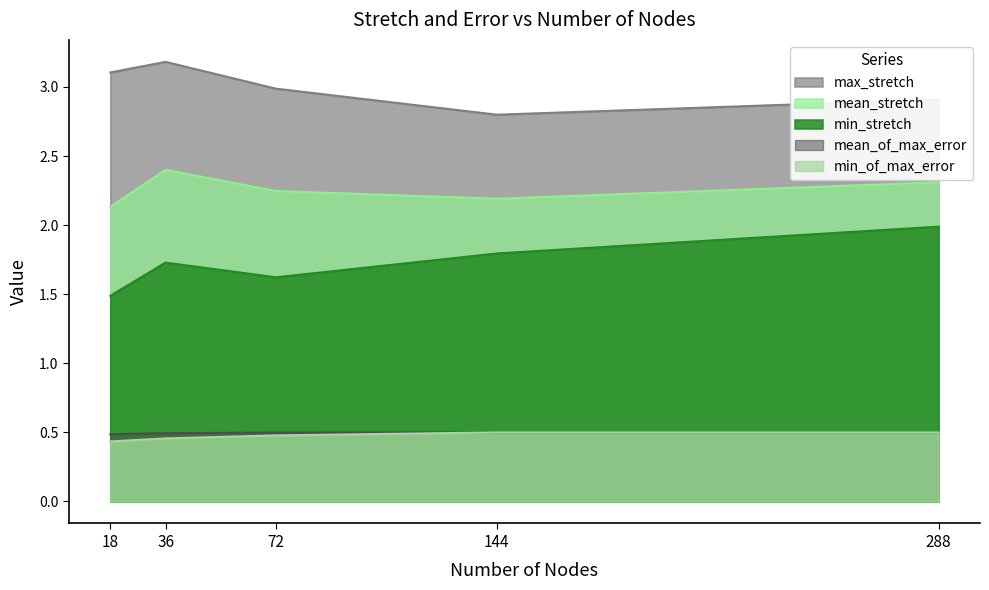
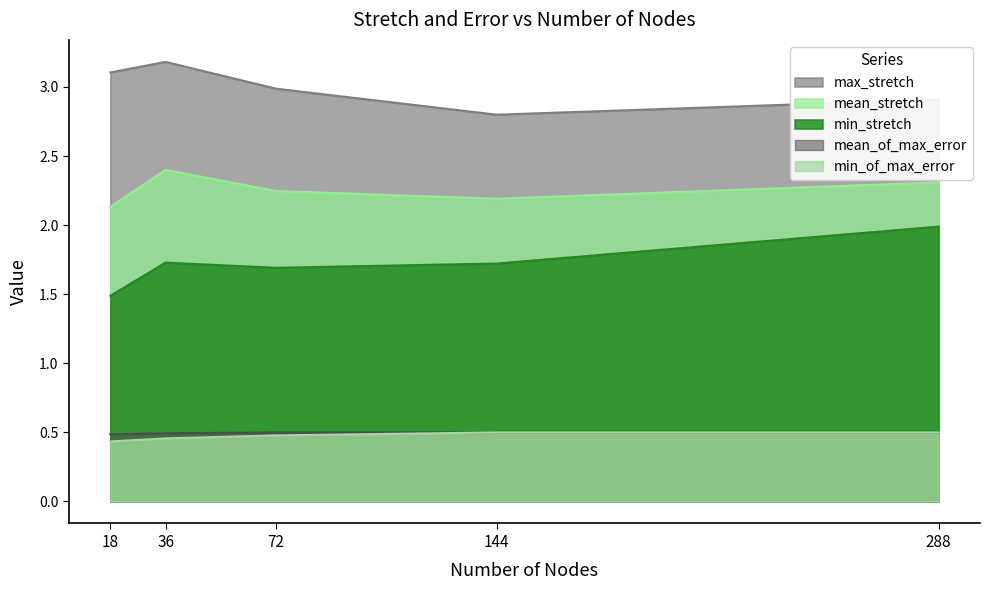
min_stretch, 72: 1.62 -> 1.69
min_stretch, 144: 1.80 -> 1.72
